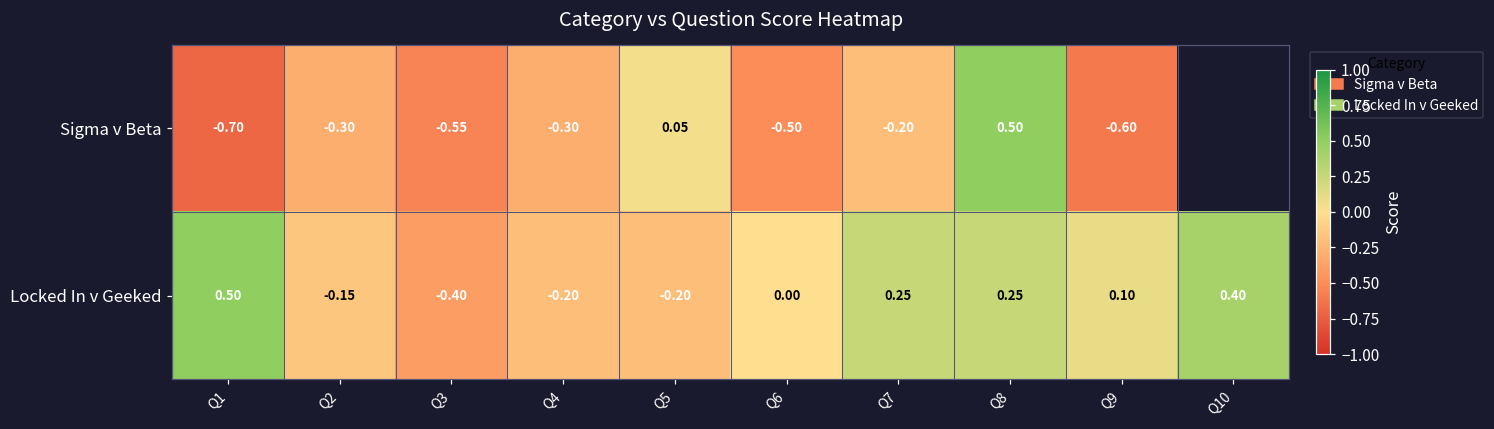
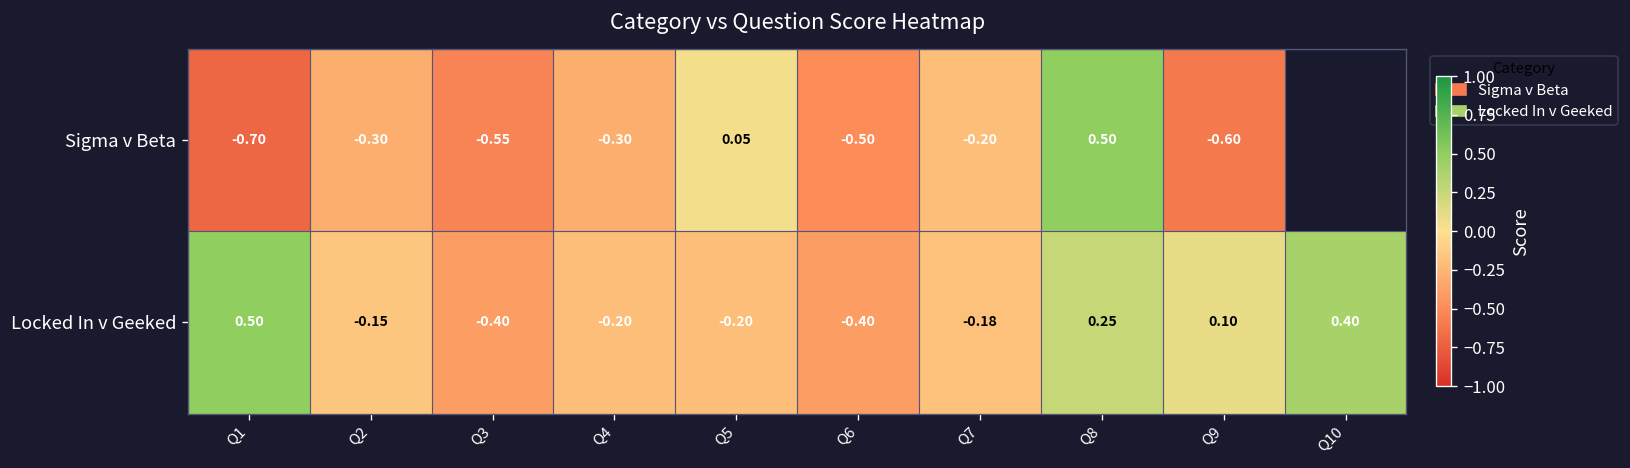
Locked In v Geeked, Q6: 0.00 -> -0.40
Locked In v Geeked, Q7: 0.25 -> -0.18
